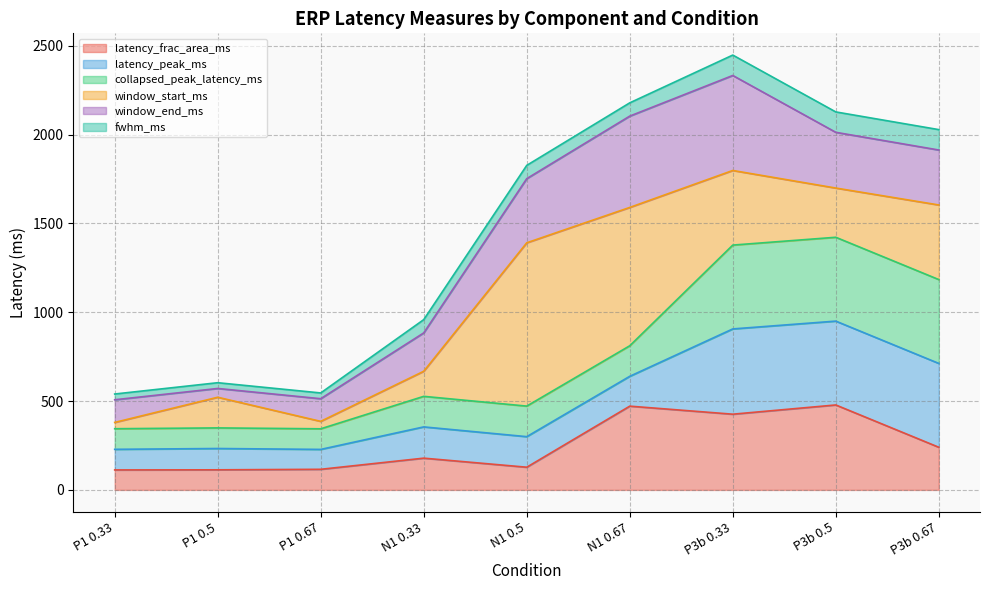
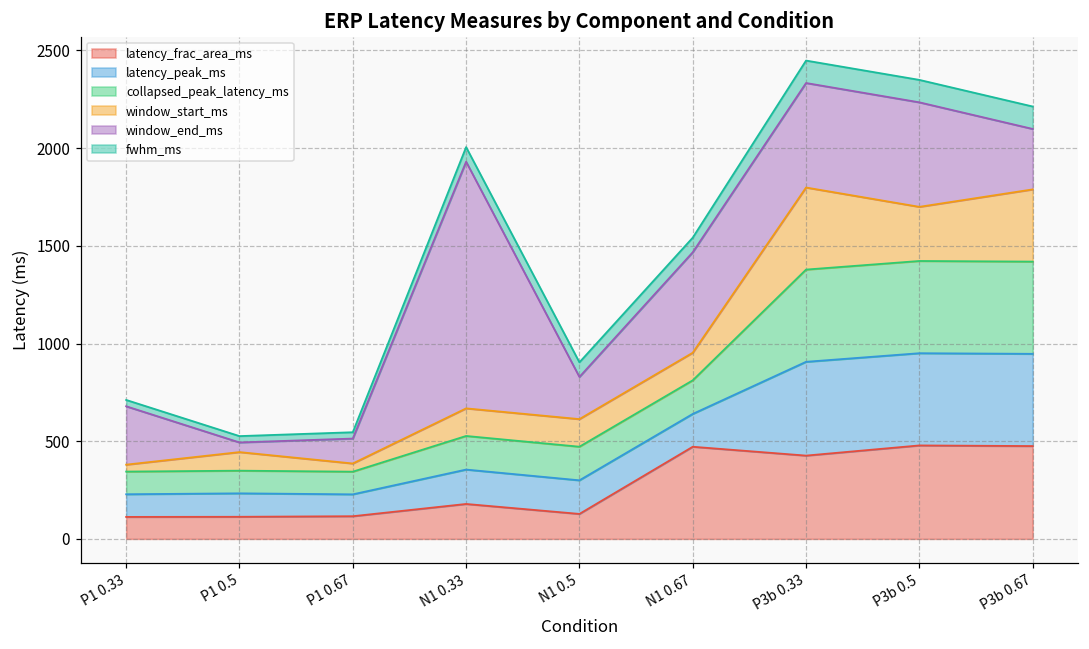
window_end_ms, P1 0.33: 130 -> 300
window_start_ms, P1 0.5: 170 -> 100
window_end_ms, N1 0.33: 220 -> 1260
window_start_ms, N1 0.5: 920 -> 140
window_end_ms, N1 0.5: 360 -> 220
window_start_ms, N1 0.67: 780 -> 140
window_end_ms, P3b 0.5: 310 -> 530
latency_frac_area_ms, P3b 0.67: 240 -> 480
window_start_ms, P3b 0.67: 420 -> 370
